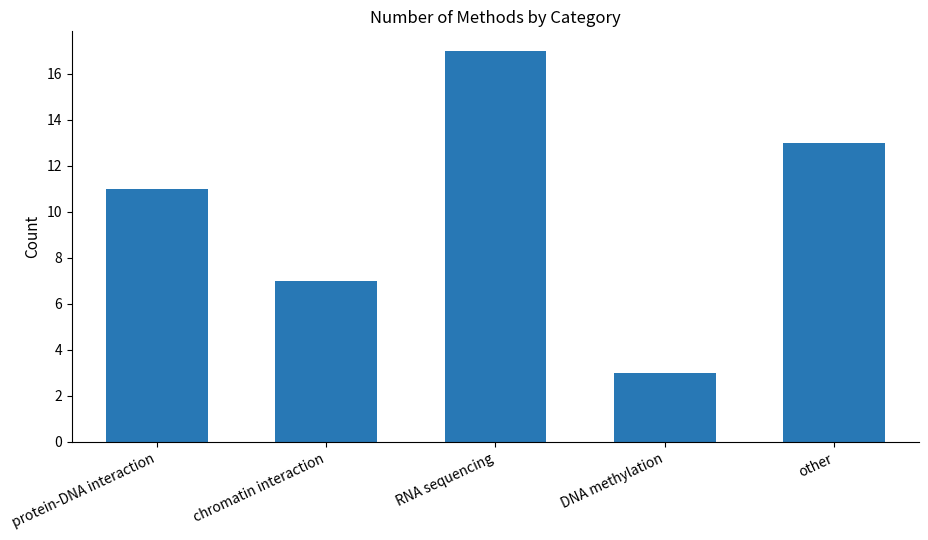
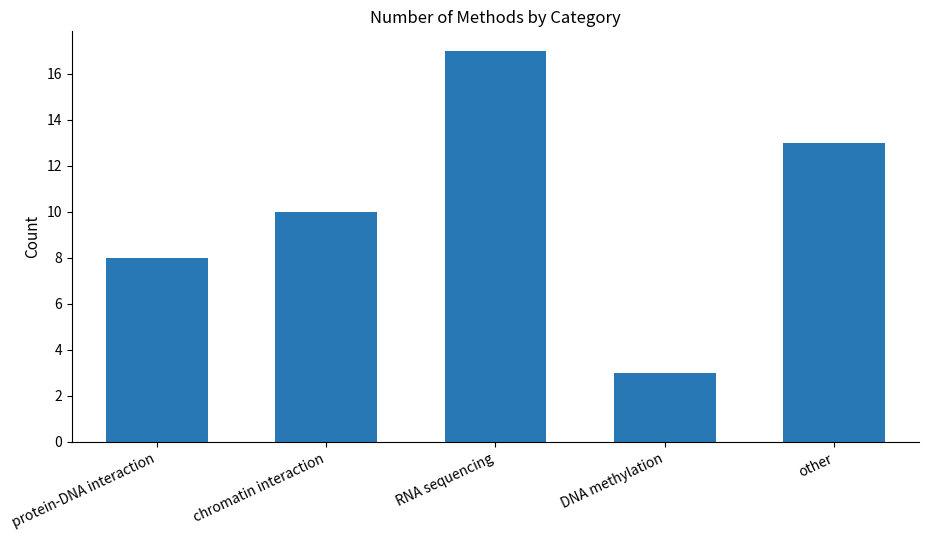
protein-DNA interaction: 11 -> 8
chromatin interaction: 7 -> 10
